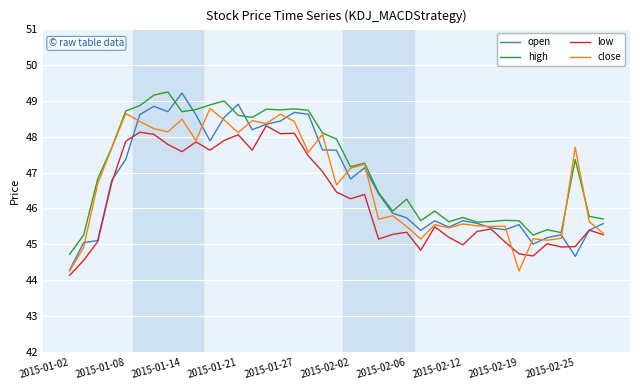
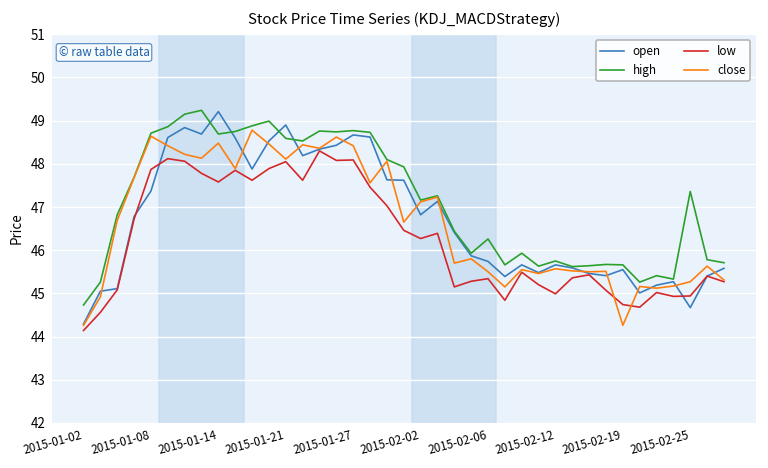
close, 2015-02-25: 47.7 -> 45.3
